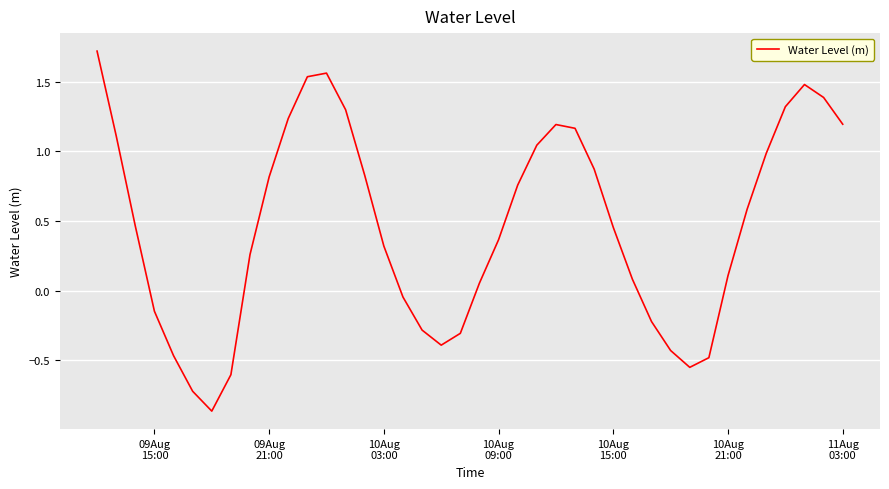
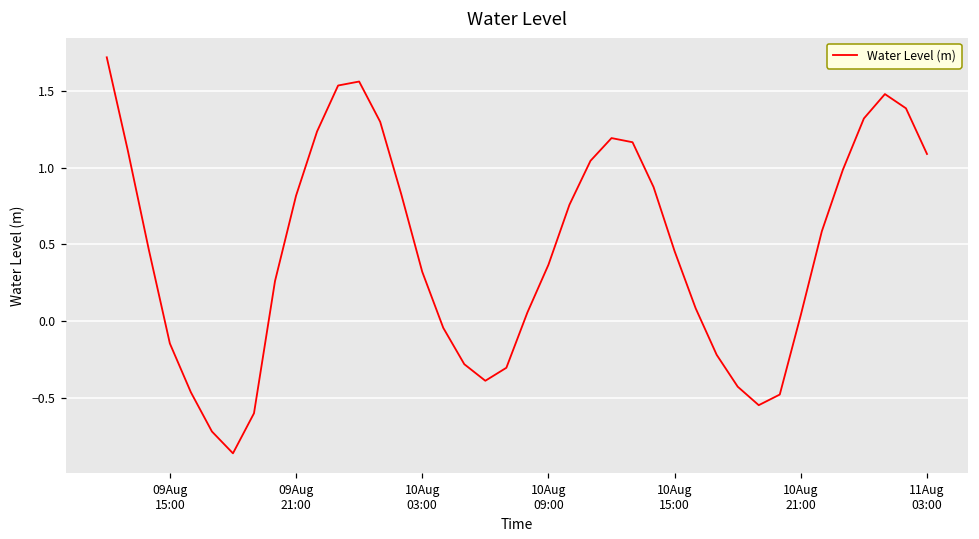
10Aug 21:00: 0.11 -> 0.04
11Aug 03:00: 1.20 -> 1.09
